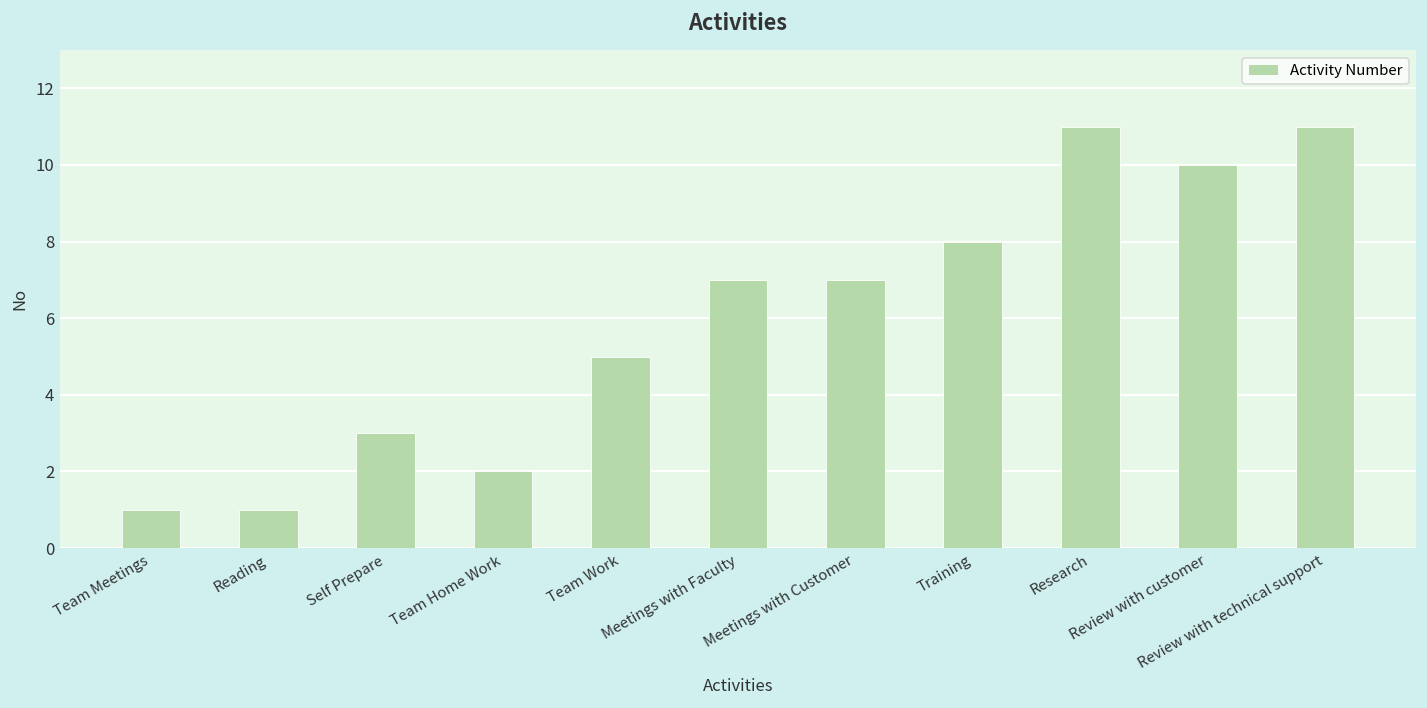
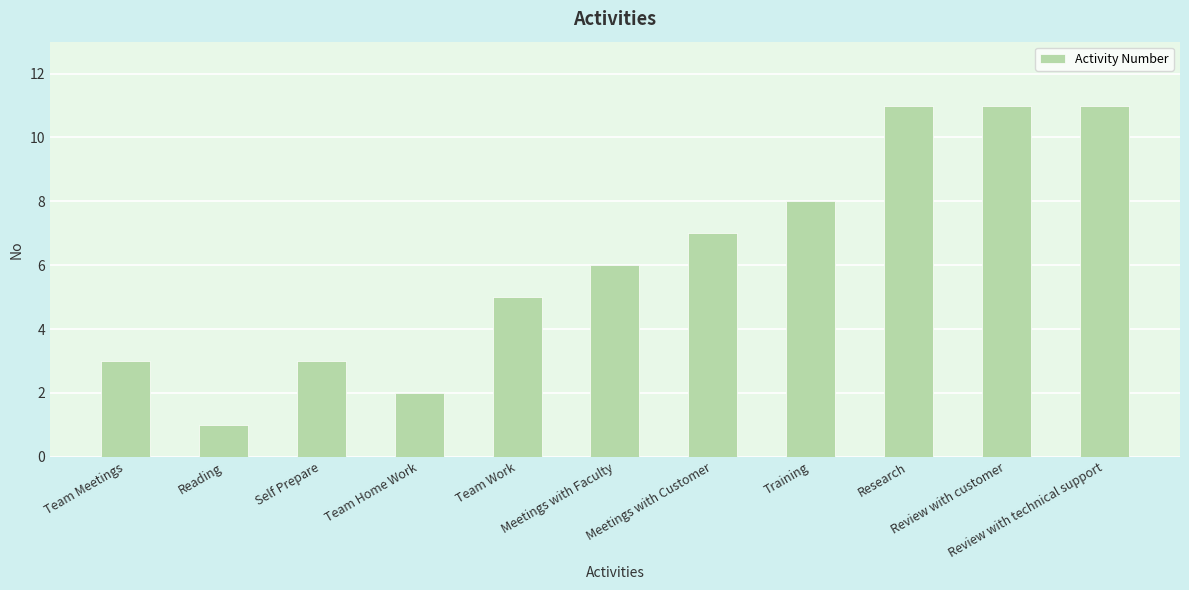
Team Meetings: 1 -> 3
Meetings with Faculty: 7 -> 6
Review with customer: 10 -> 11
